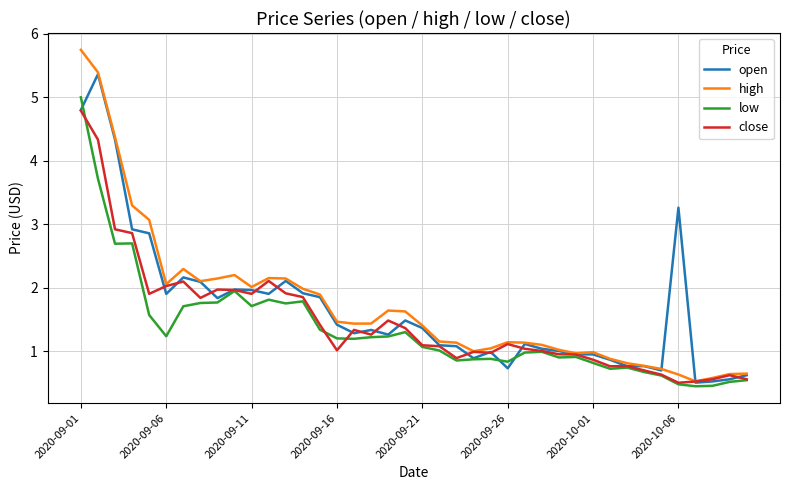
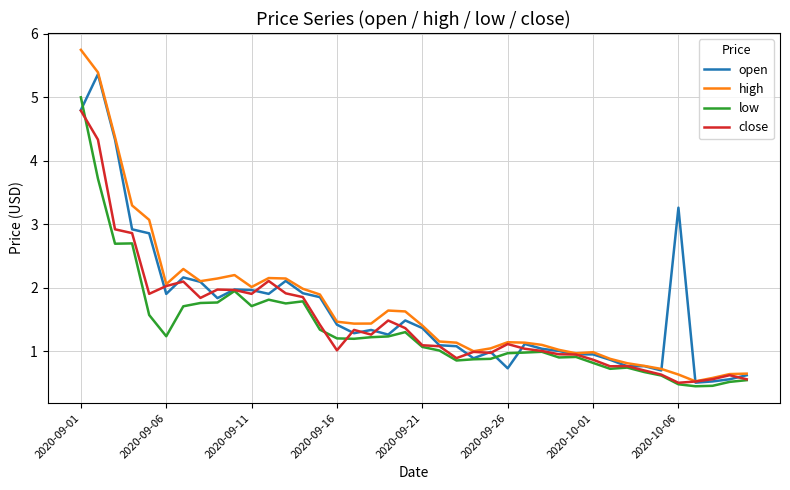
low, 2020-09-26: 0.8 -> 1.0
